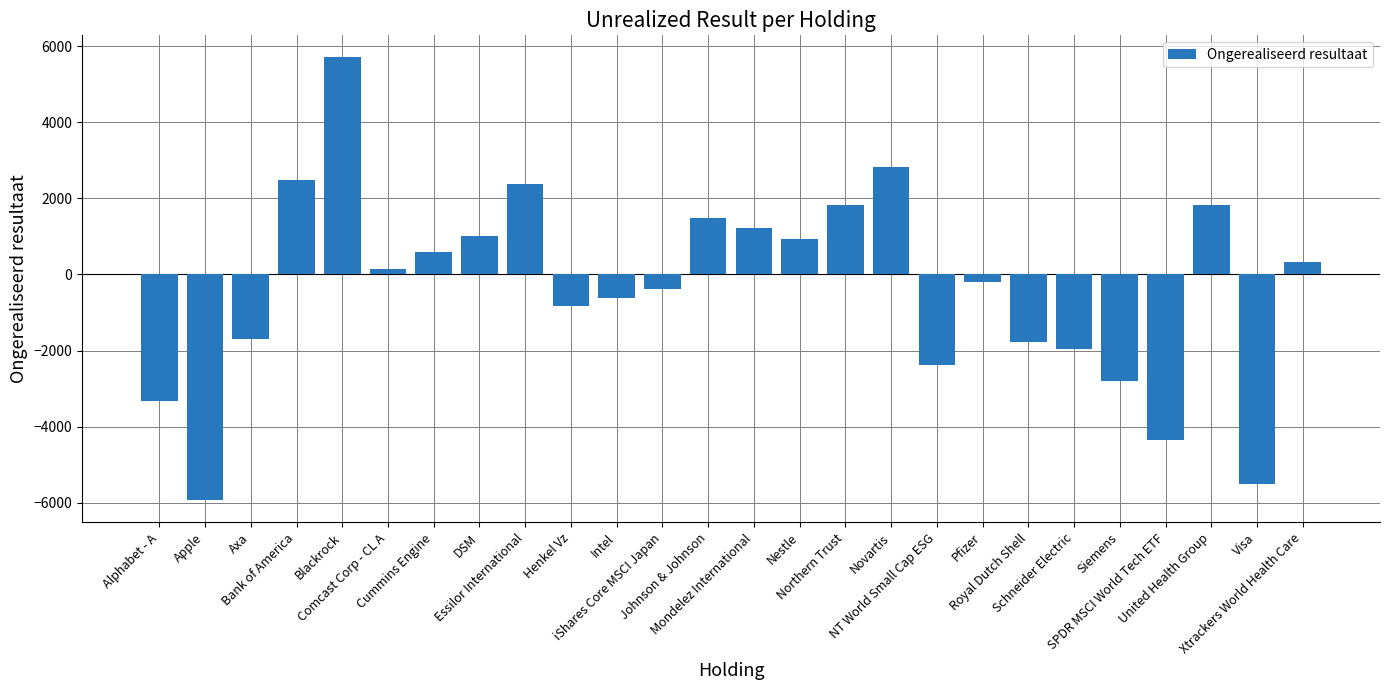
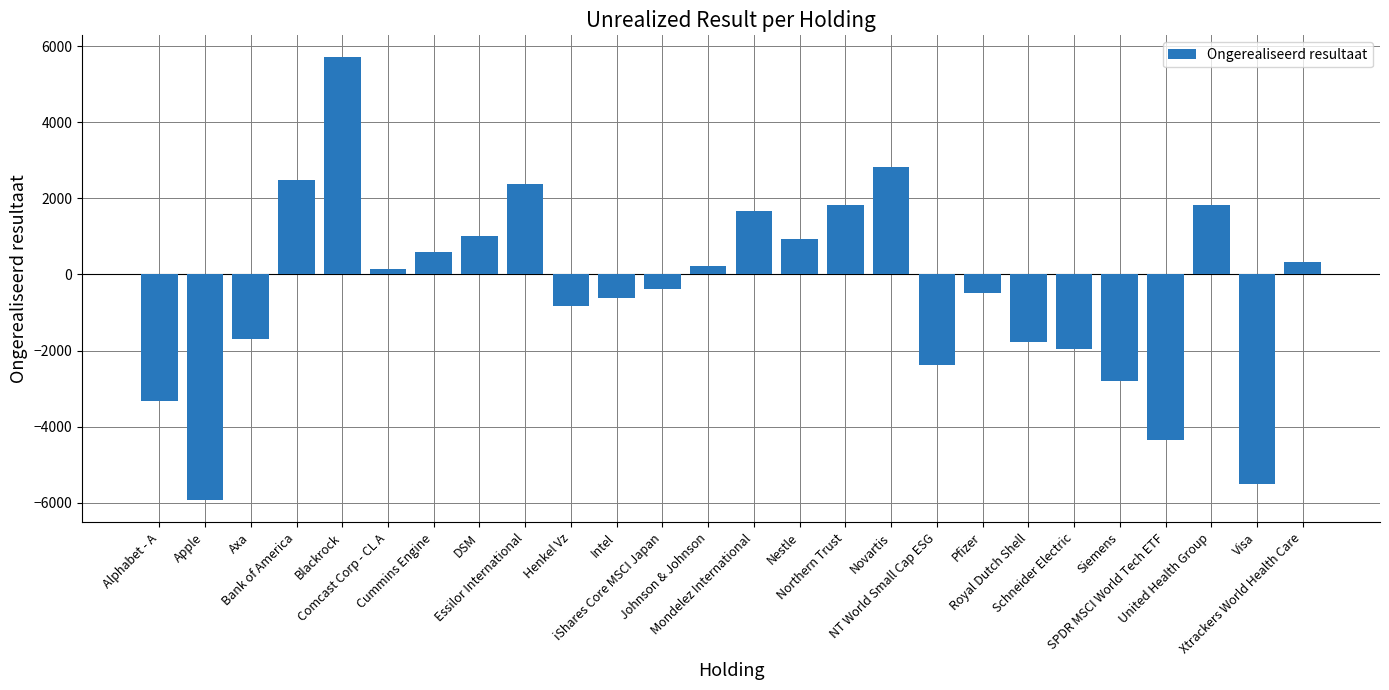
Johnson & Johnson: 1500 -> 200
Mondelez International: 1200 -> 1700
Pfizer: -200 -> -500
